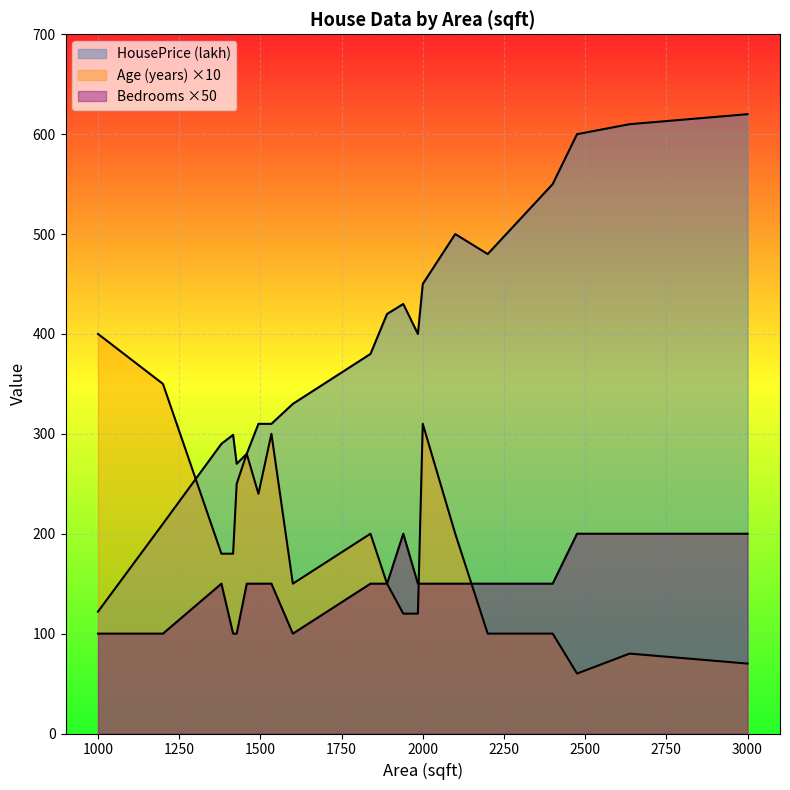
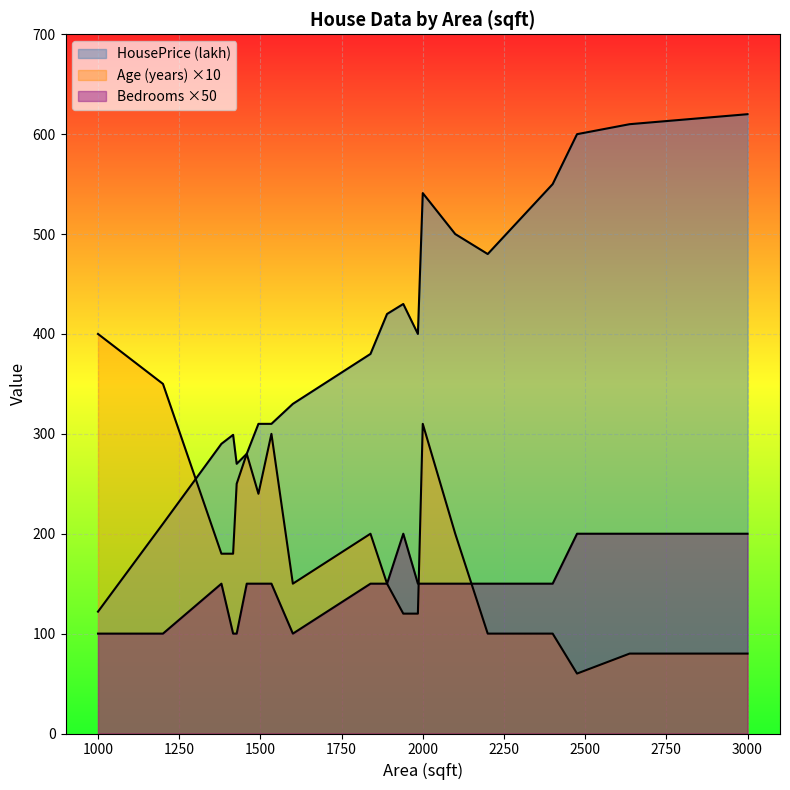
HousePrice (lakh), 2000: 450 -> 540
Age (years) ×10, 3000: 70 -> 80
